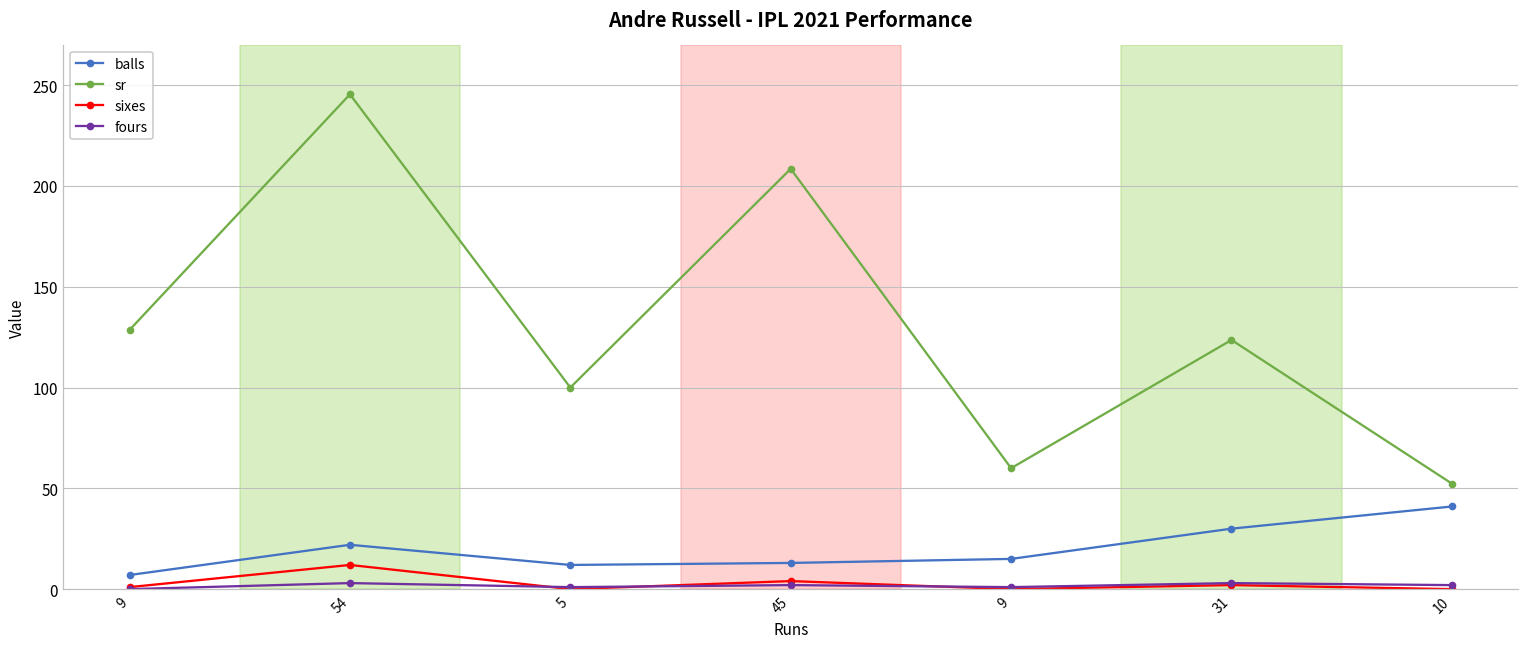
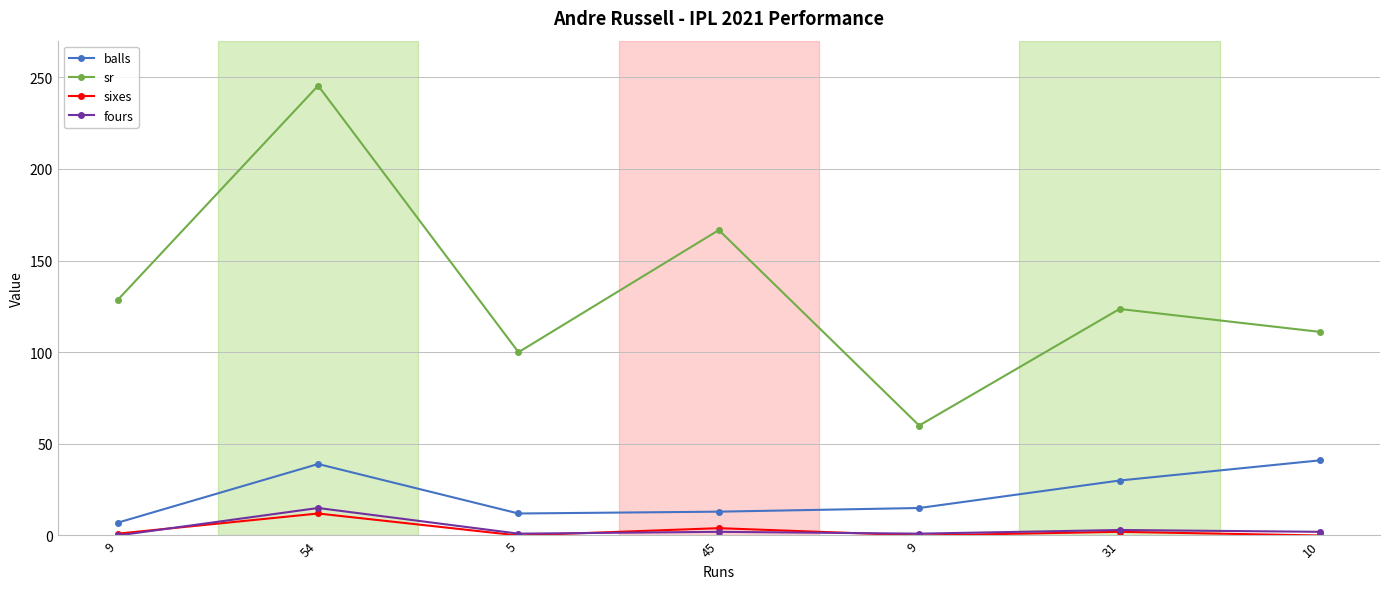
balls, 54: 22 -> 39
fours, 54: 3 -> 15
sr, 45: 208 -> 167
sr, 10: 52 -> 111
